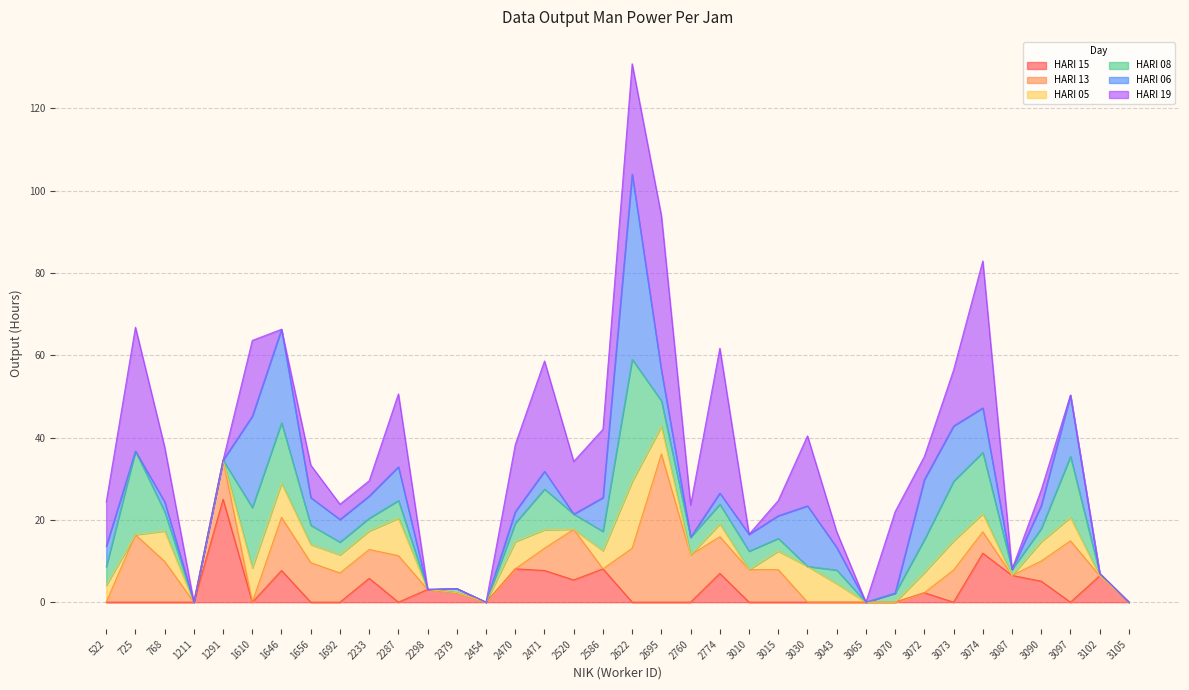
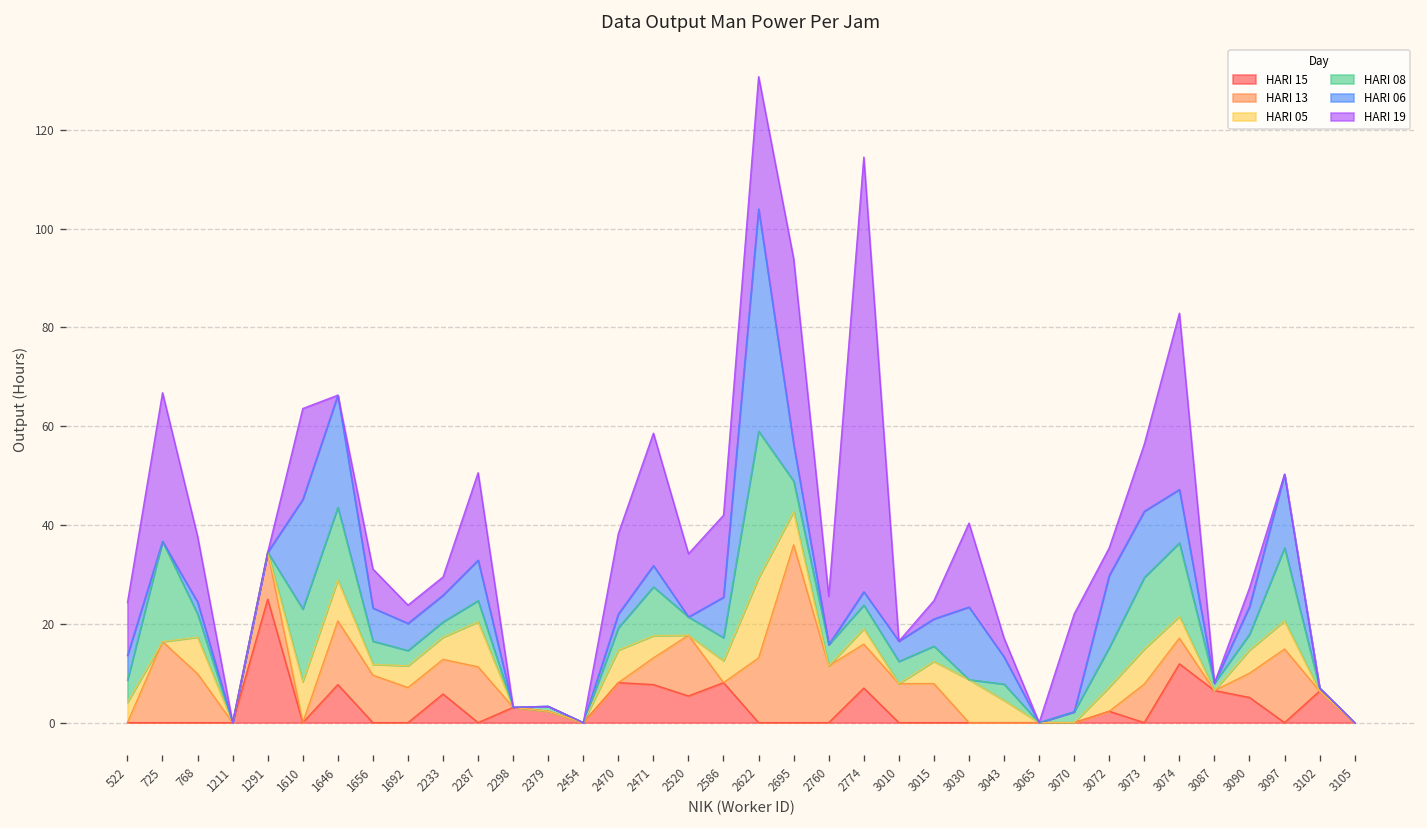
HARI 05, 1656: 4 -> 2
HARI 19, 2760: 8 -> 10
HARI 19, 2774: 35 -> 88
